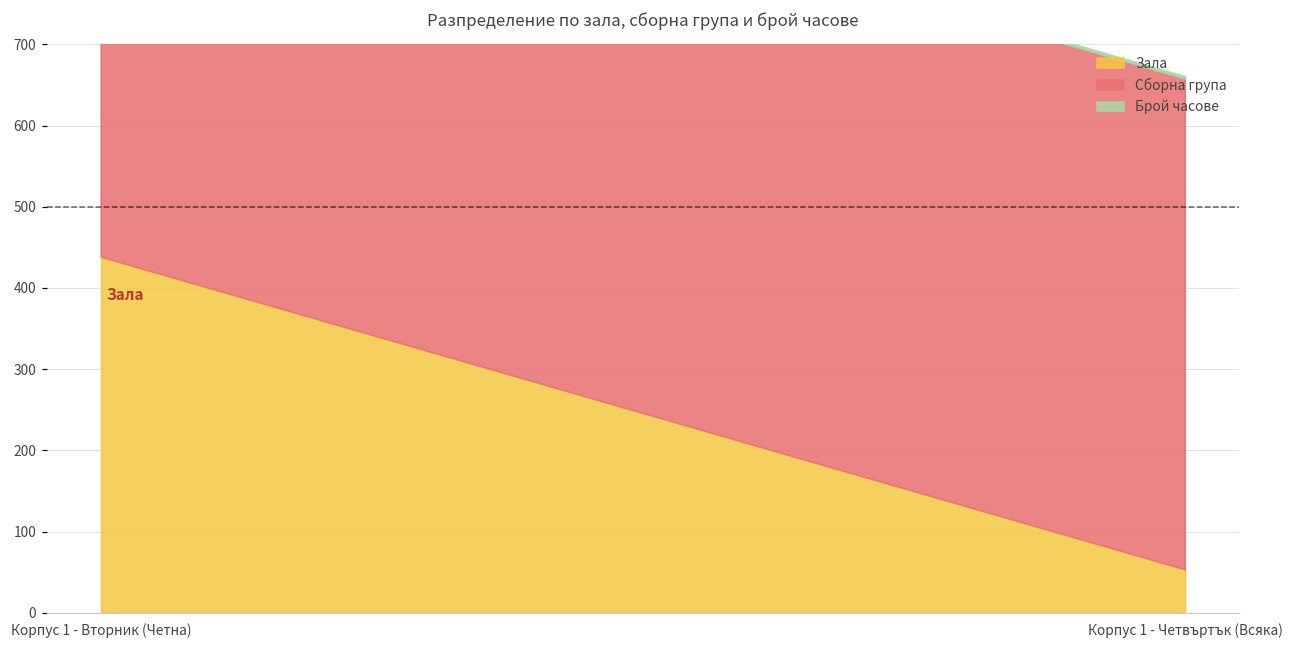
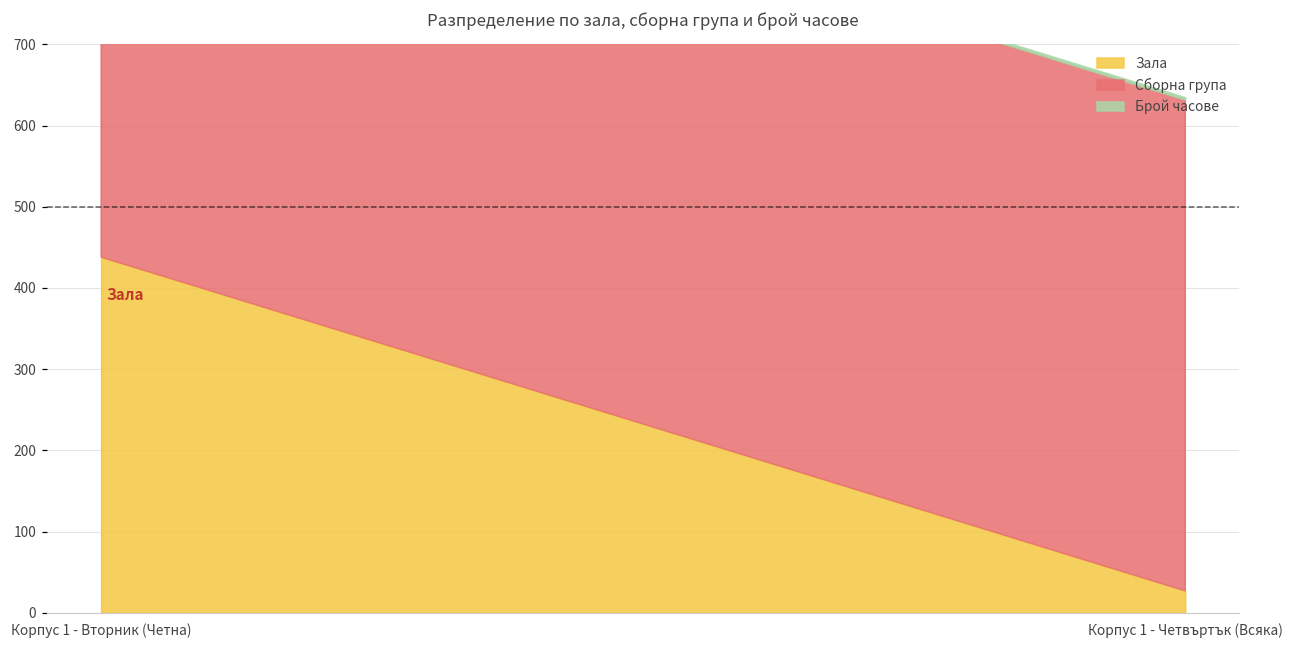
Зала, Корпус 1 - Четвъртък (Всяка): 50 -> 30
